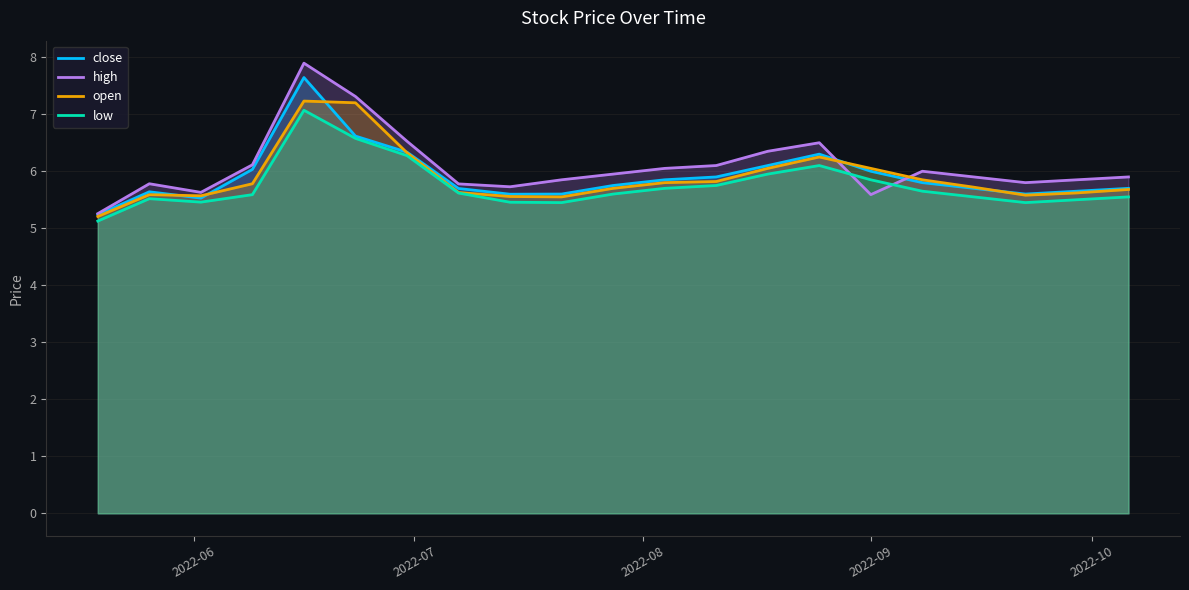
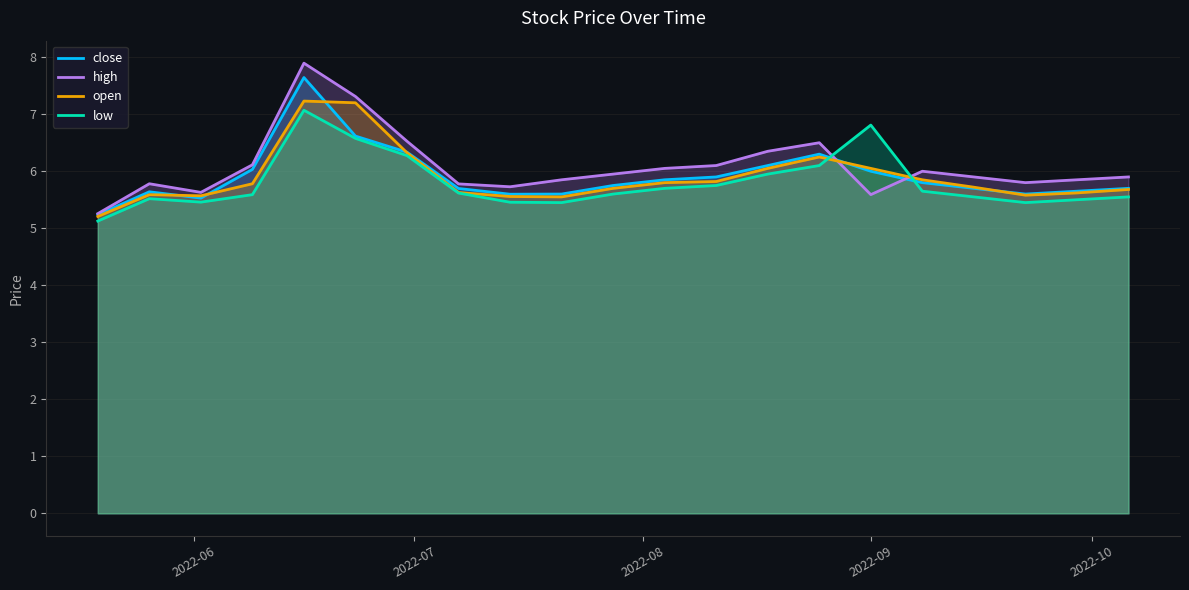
low, 2022-09: 5.9 -> 6.8
